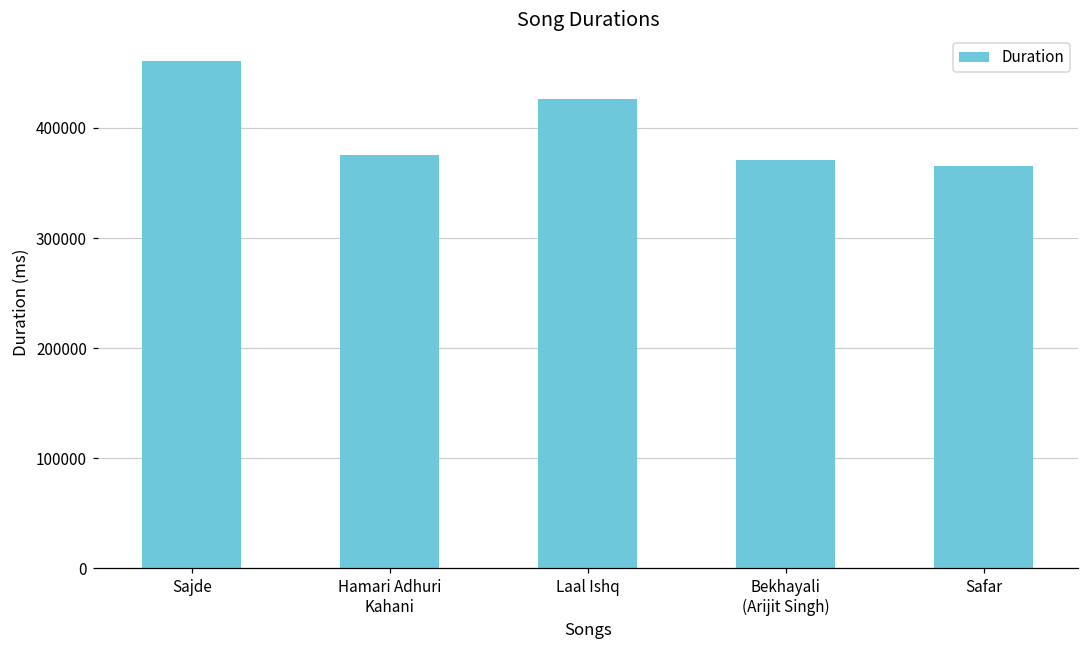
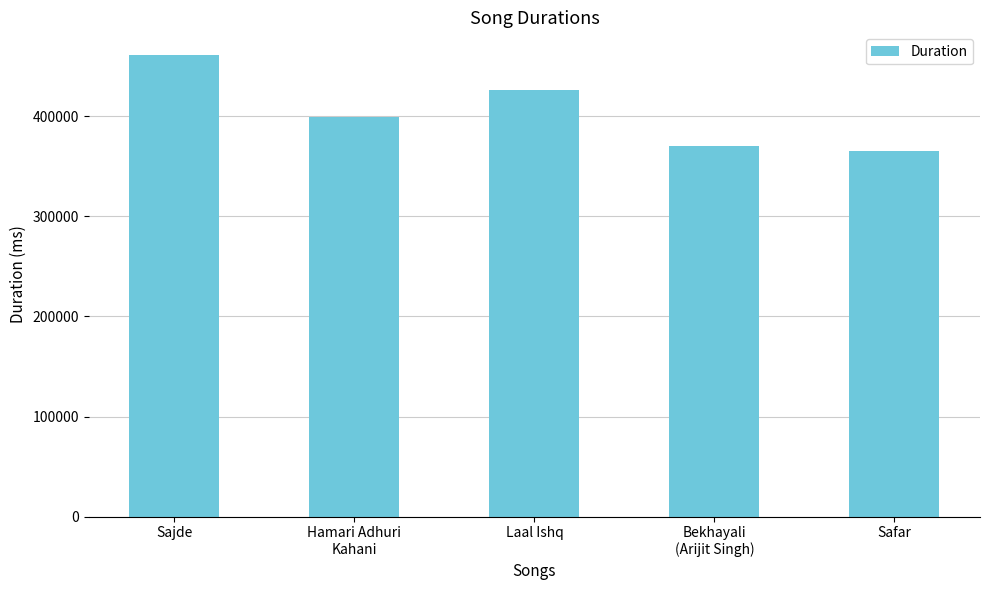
Hamari Adhuri Kahani: 376000 -> 399000
